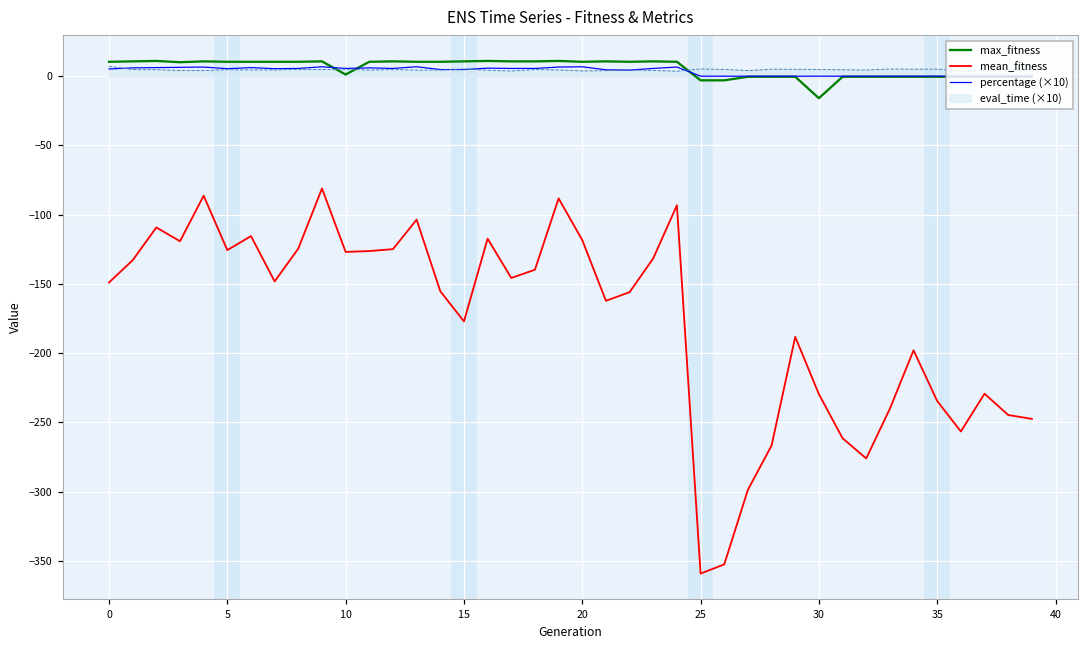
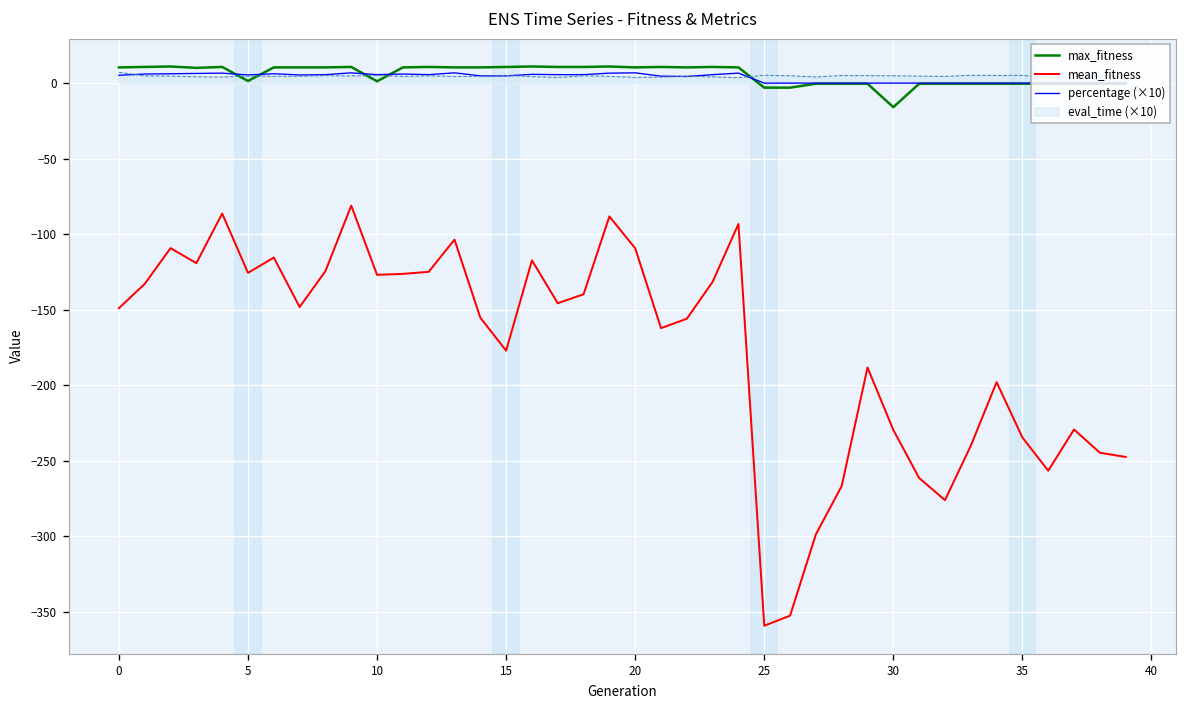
max_fitness, 5: 10 -> 1
mean_fitness, 20: -118 -> -109
